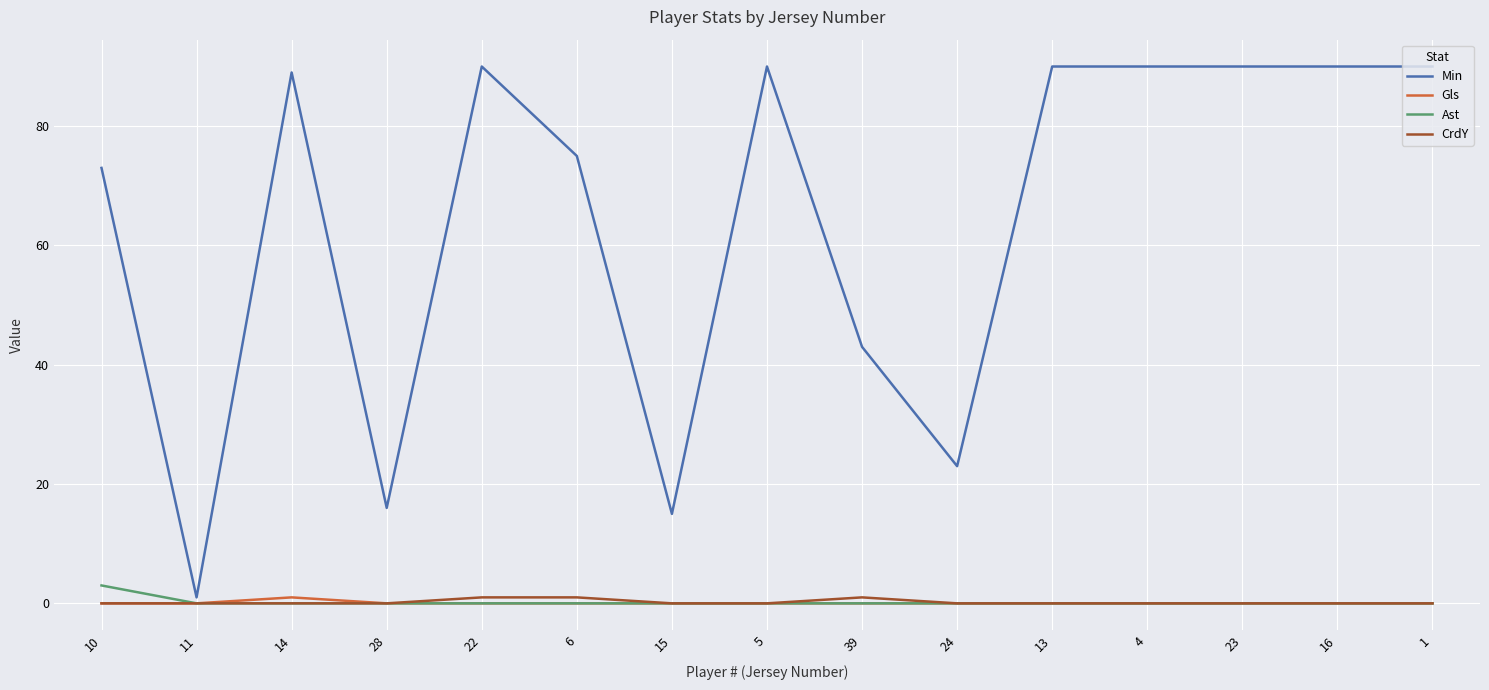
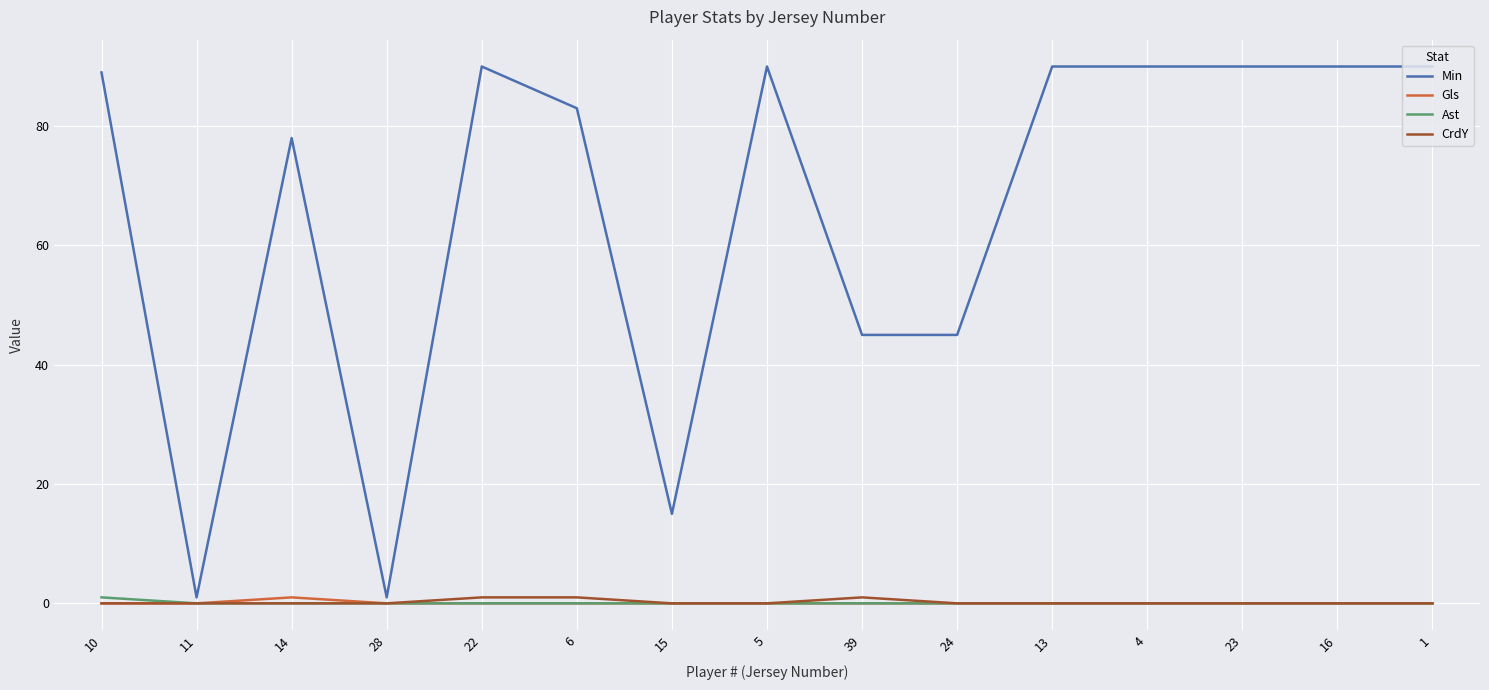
Min, 10: 73 -> 89
Ast, 10: 3 -> 1
Min, 14: 89 -> 78
Min, 28: 16 -> 1
Min, 6: 75 -> 83
Min, 39: 43 -> 45
Min, 24: 23 -> 45
